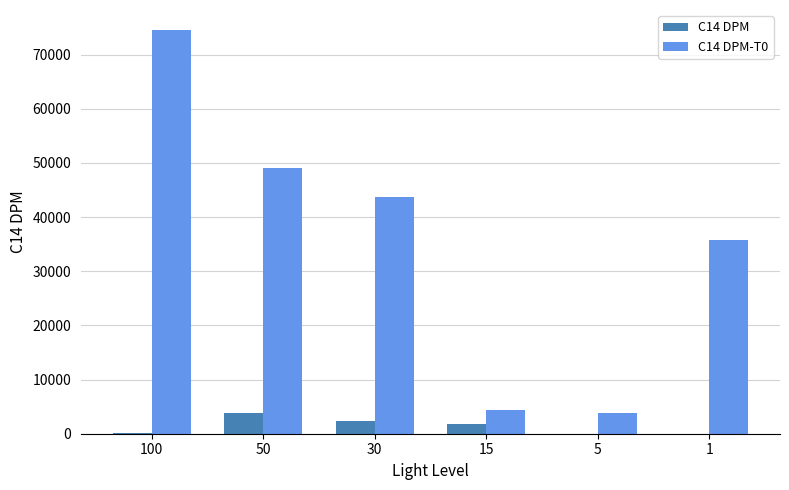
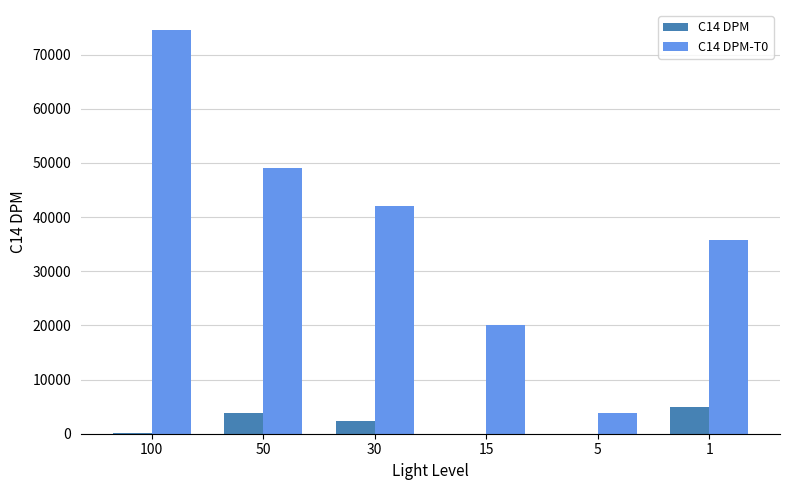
C14 DPM-T0, 30: 44000 -> 42000
C14 DPM, 15: 2000 -> 0
C14 DPM-T0, 15: 4000 -> 20000
C14 DPM, 1: 0 -> 5000
